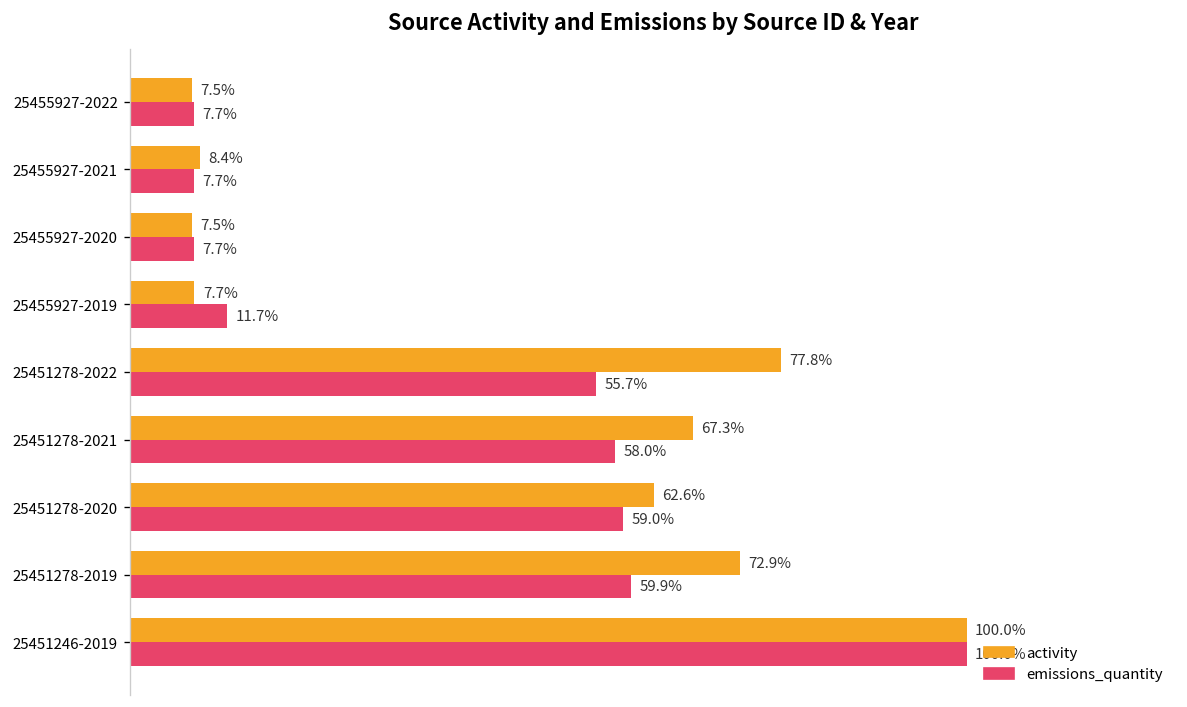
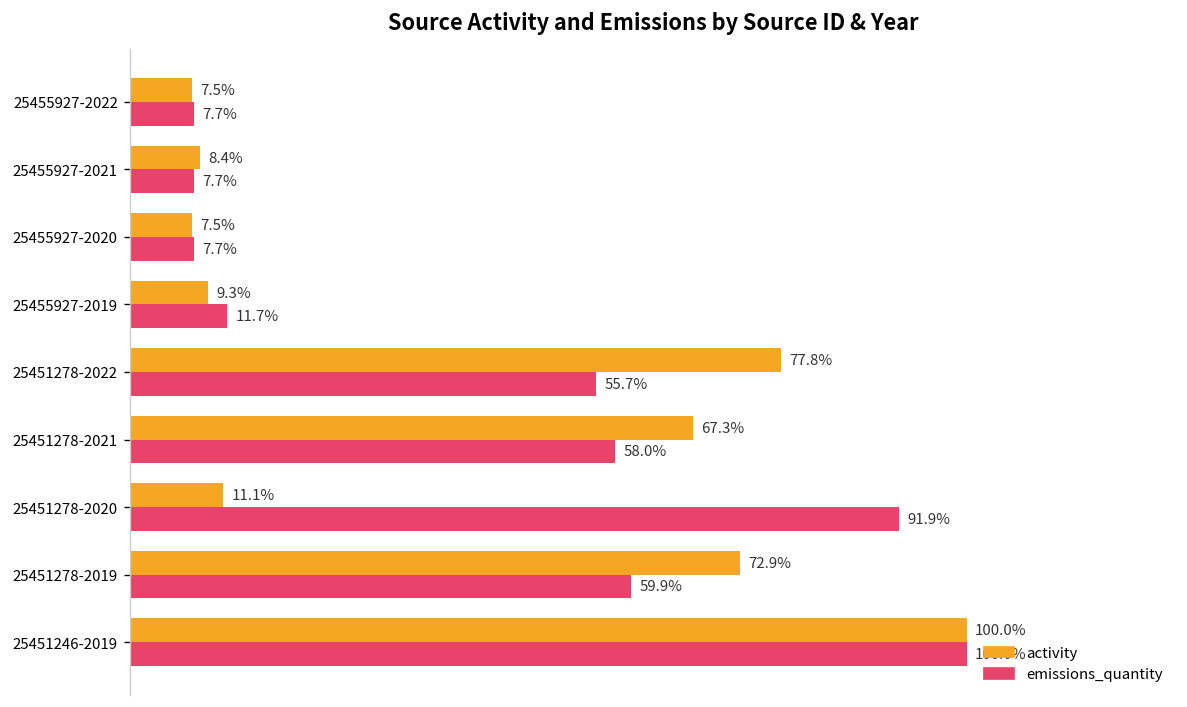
activity, 25455927-2019: 7.7% -> 9.3%
activity, 25451278-2020: 62.6% -> 11.1%
emissions_quantity, 25451278-2020: 59.0% -> 91.9%
